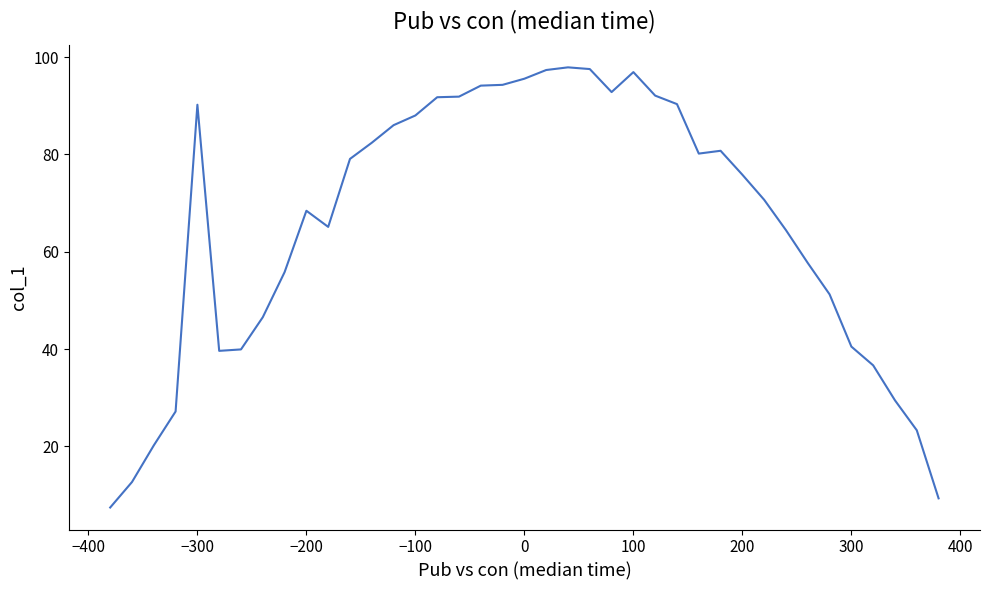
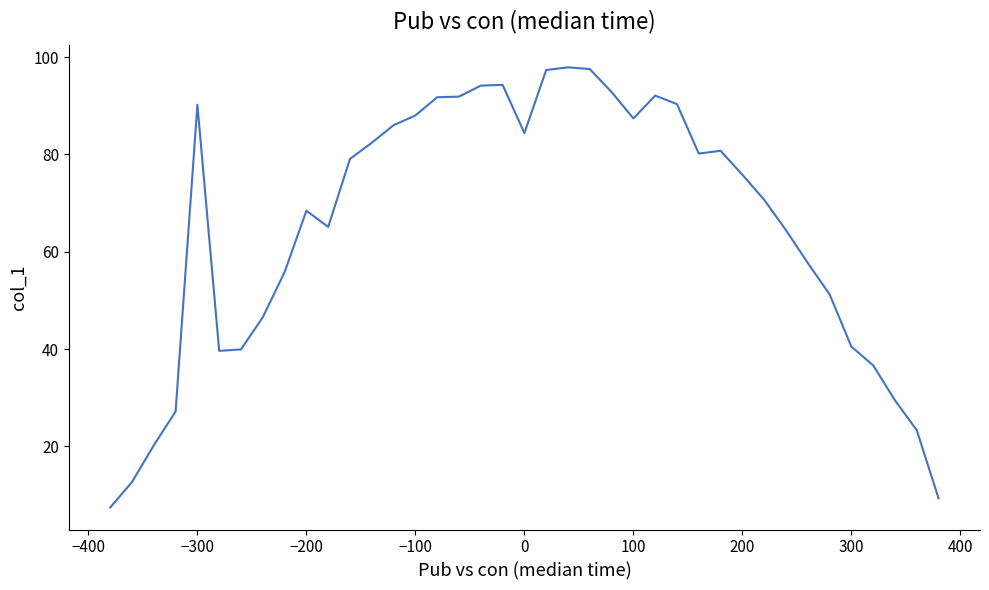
0: 96 -> 84
100: 97 -> 87
